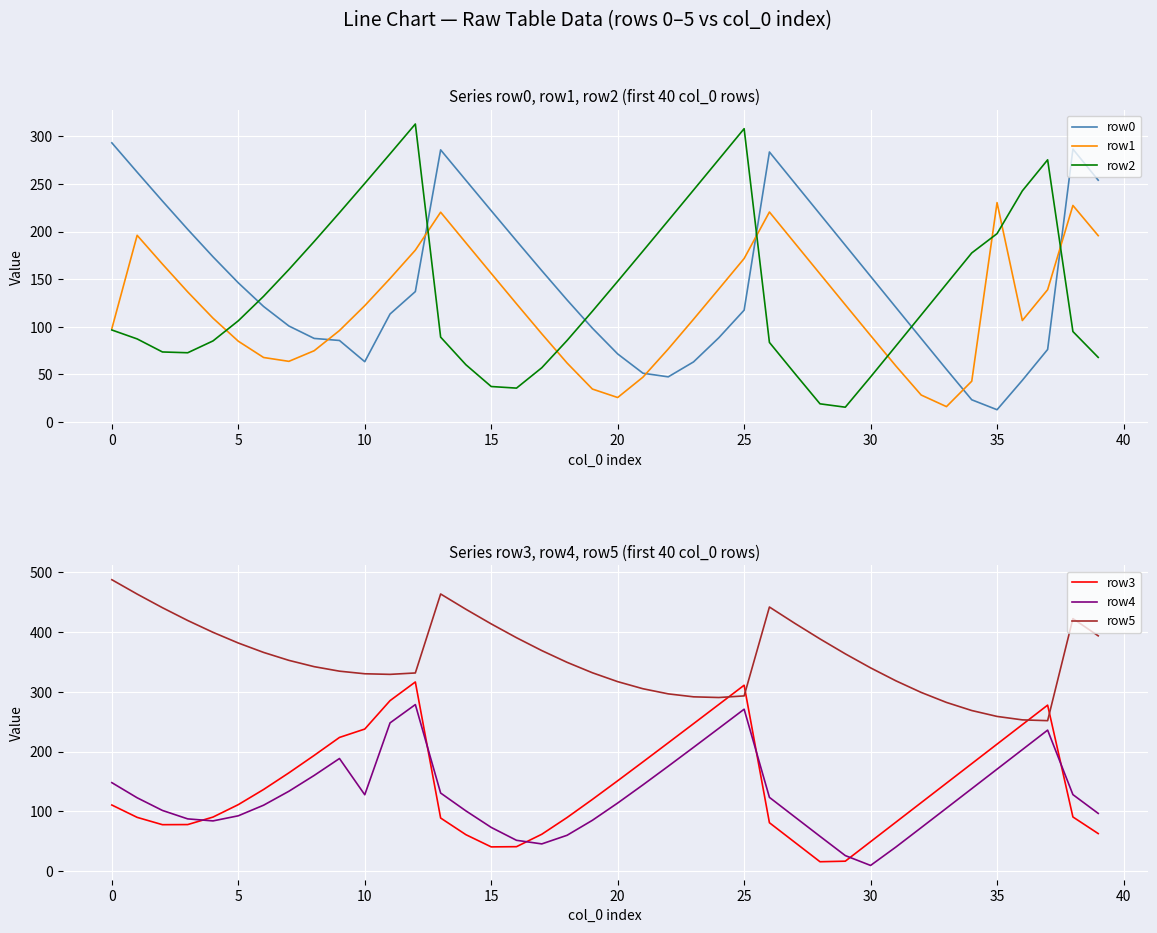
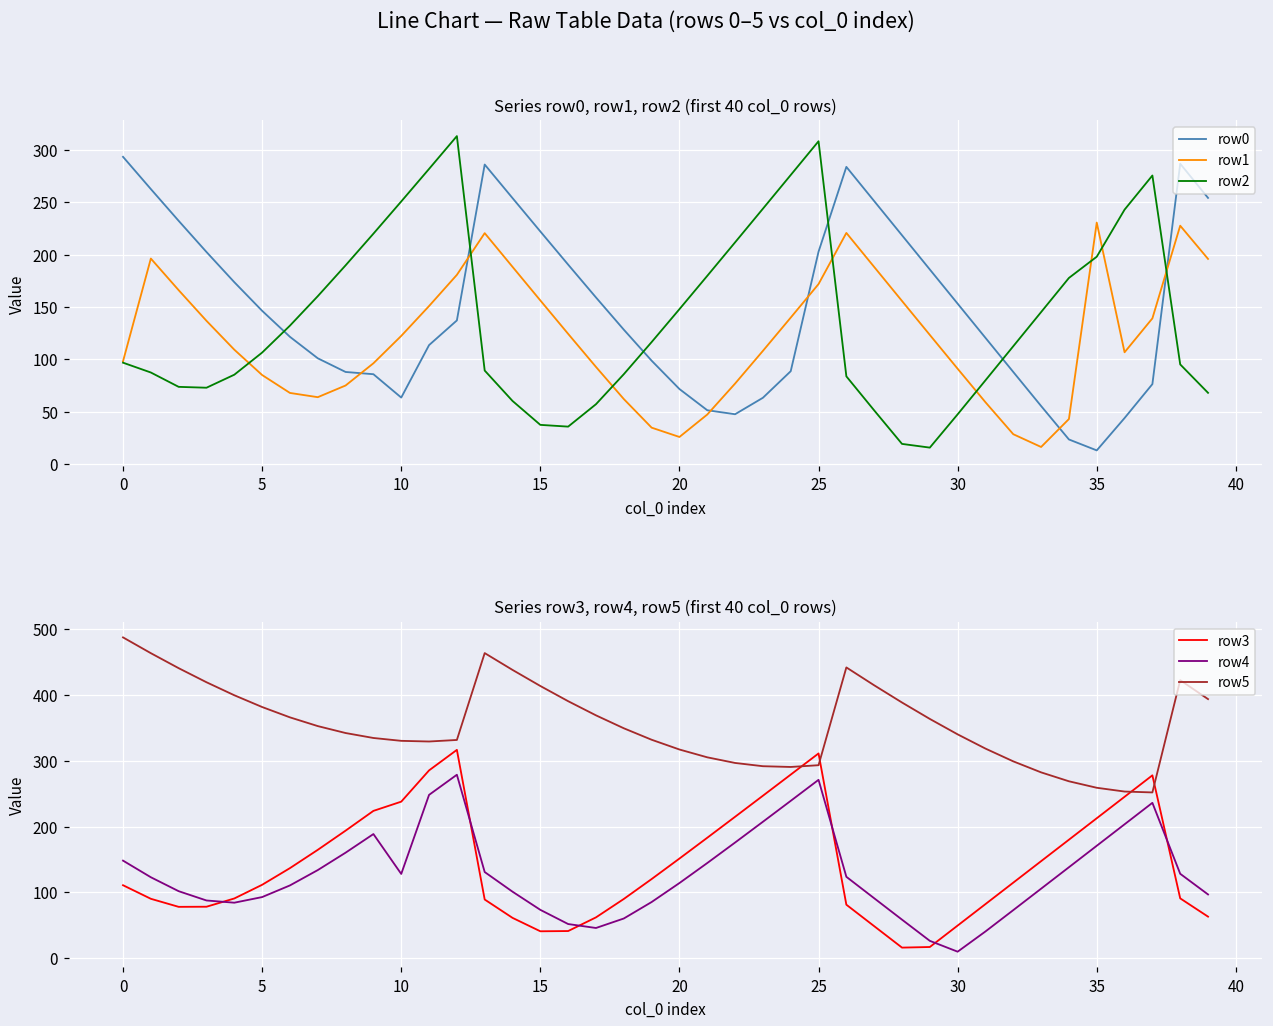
Series row0, row1, row2 (first 40 col_0 rows), row0, 25: 120 -> 200
